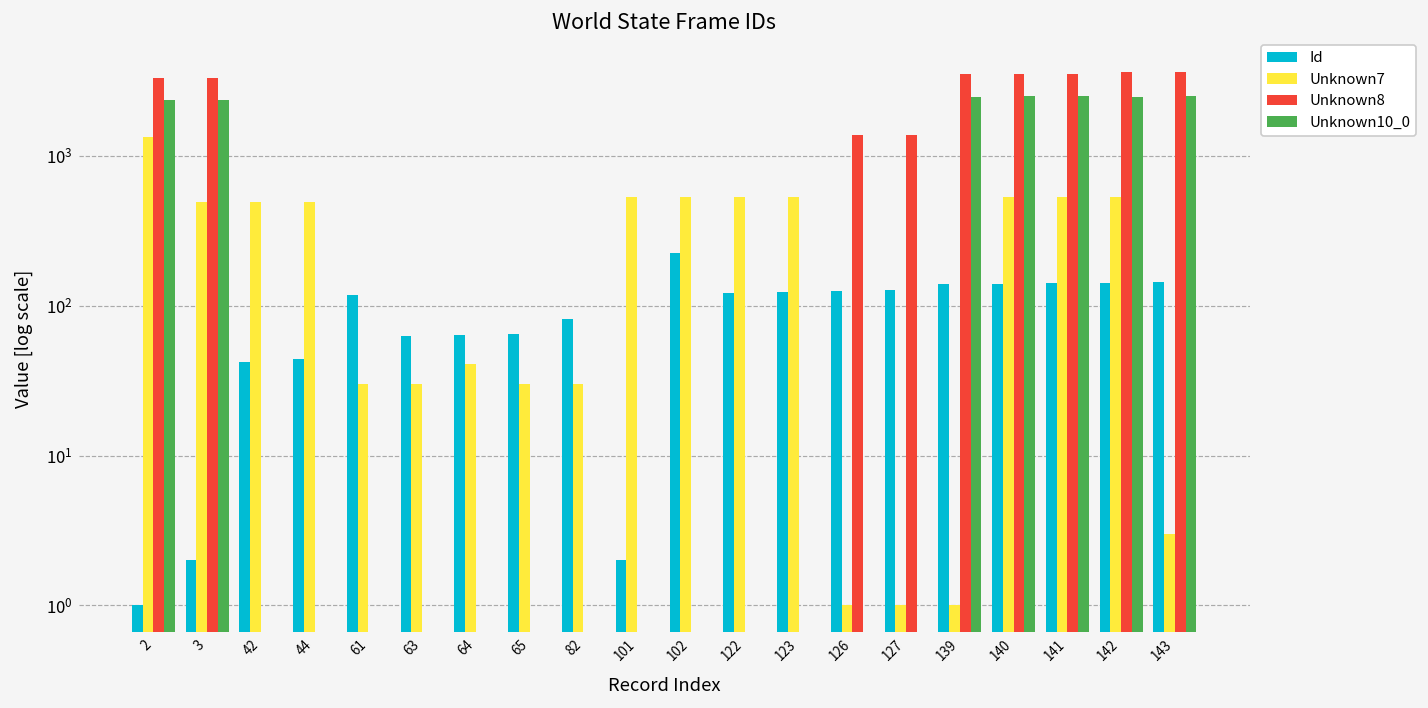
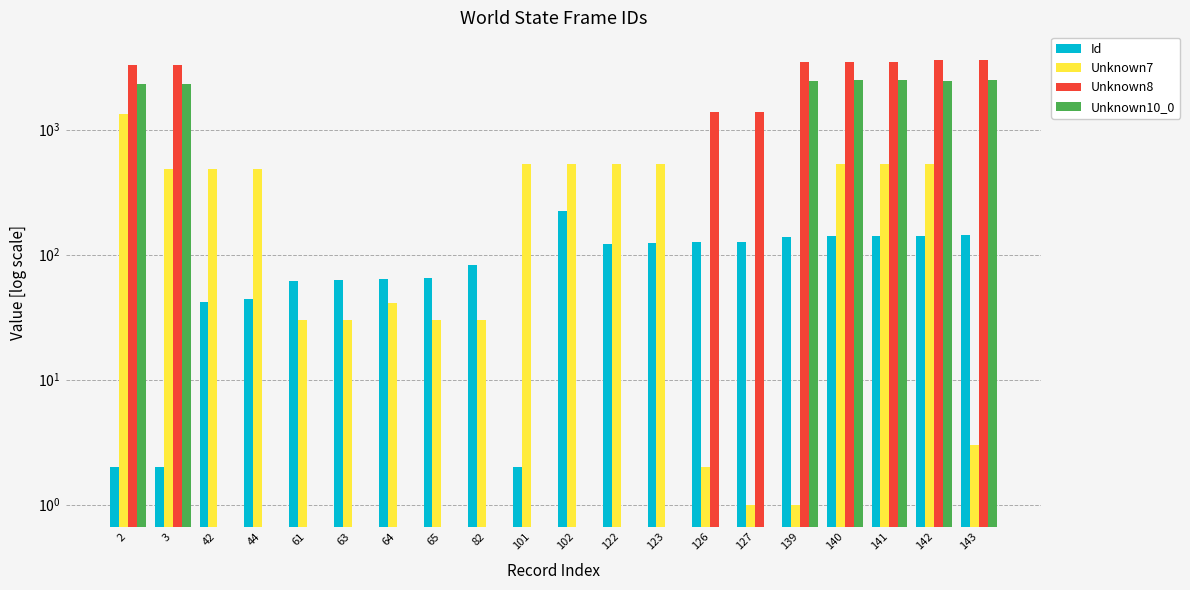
Id, 2: 1 -> 2
Id, 61: 120 -> 60
Unknown7, 126: 1 -> 2
